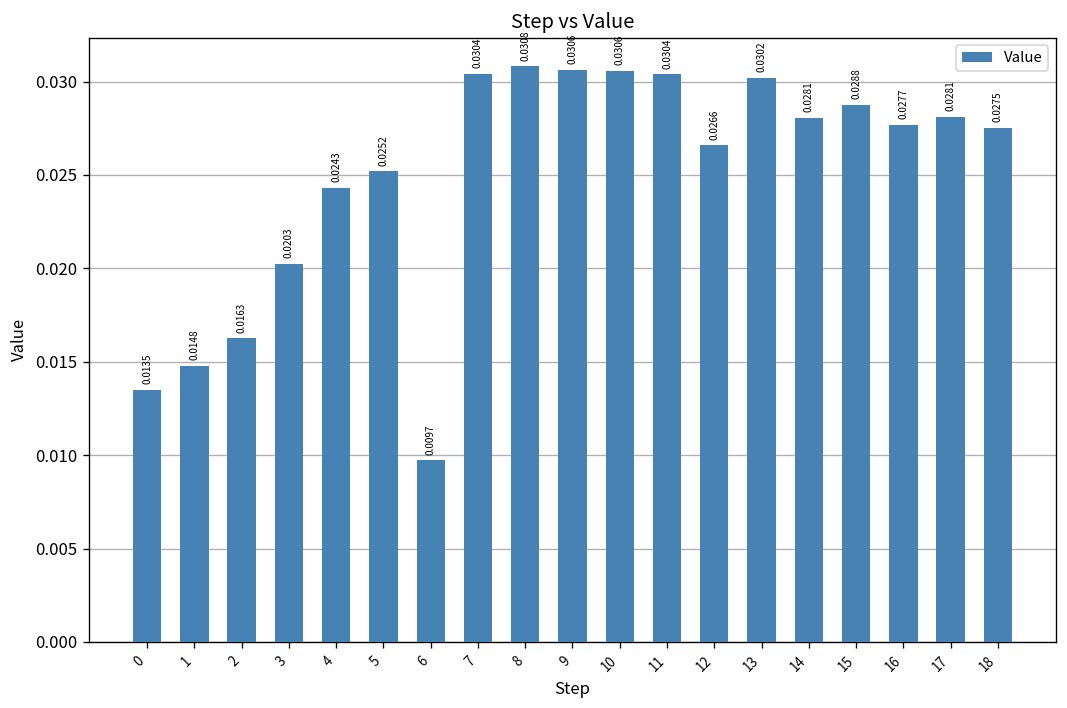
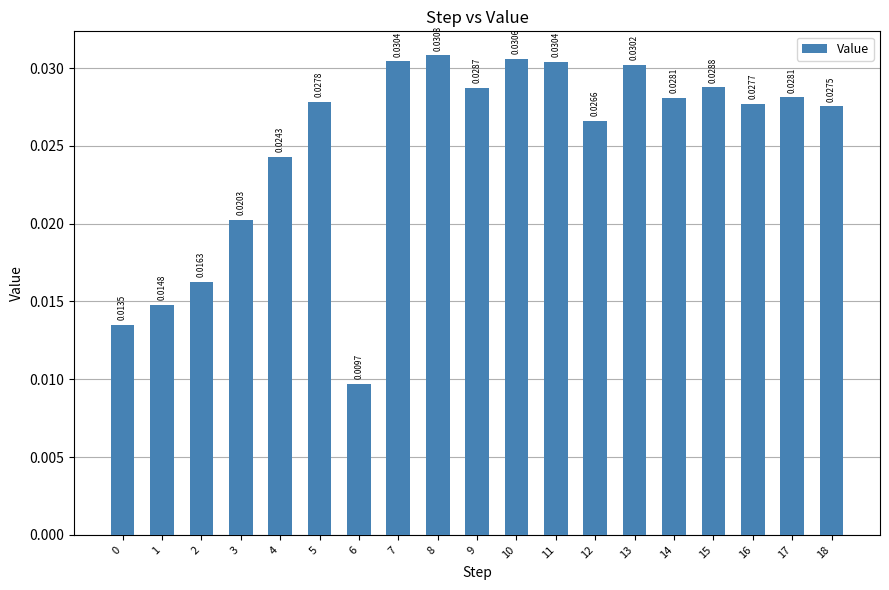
5: 0.0252 -> 0.0278
9: 0.0306 -> 0.0287
